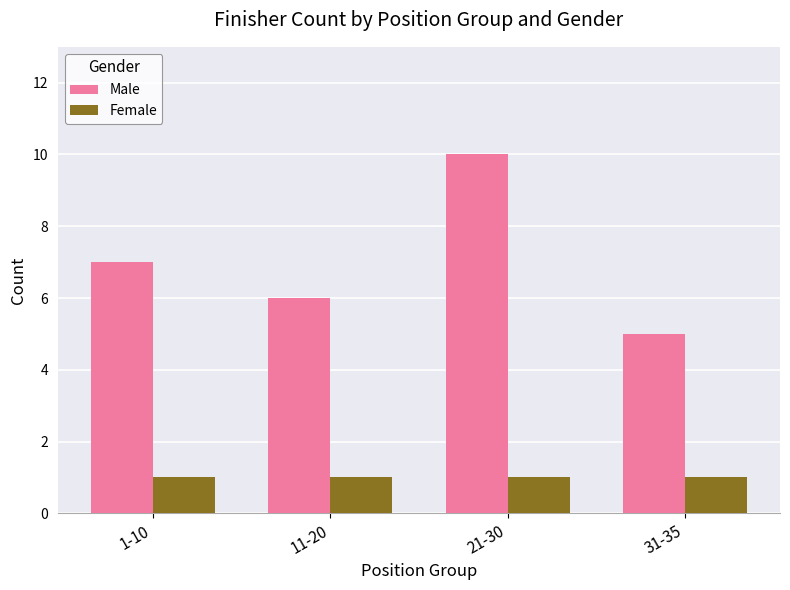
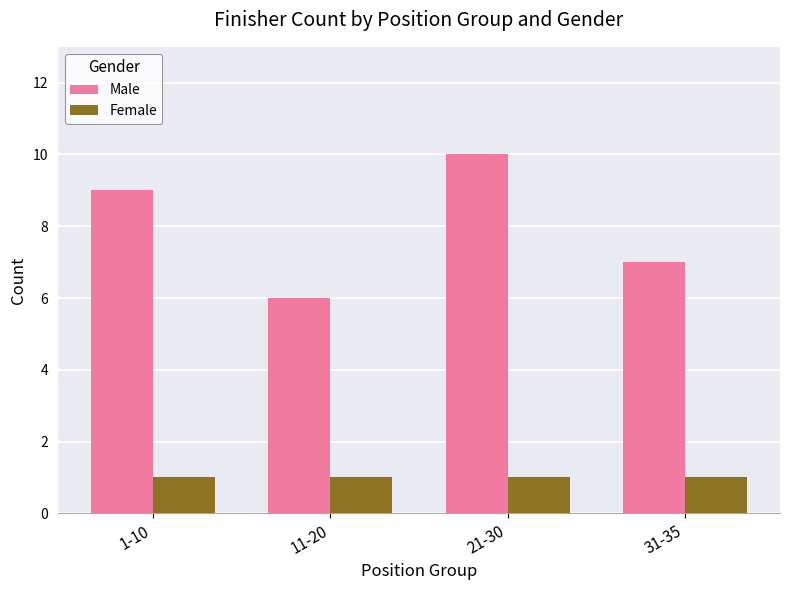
Male, 1-10: 7 -> 9
Male, 31-35: 5 -> 7
